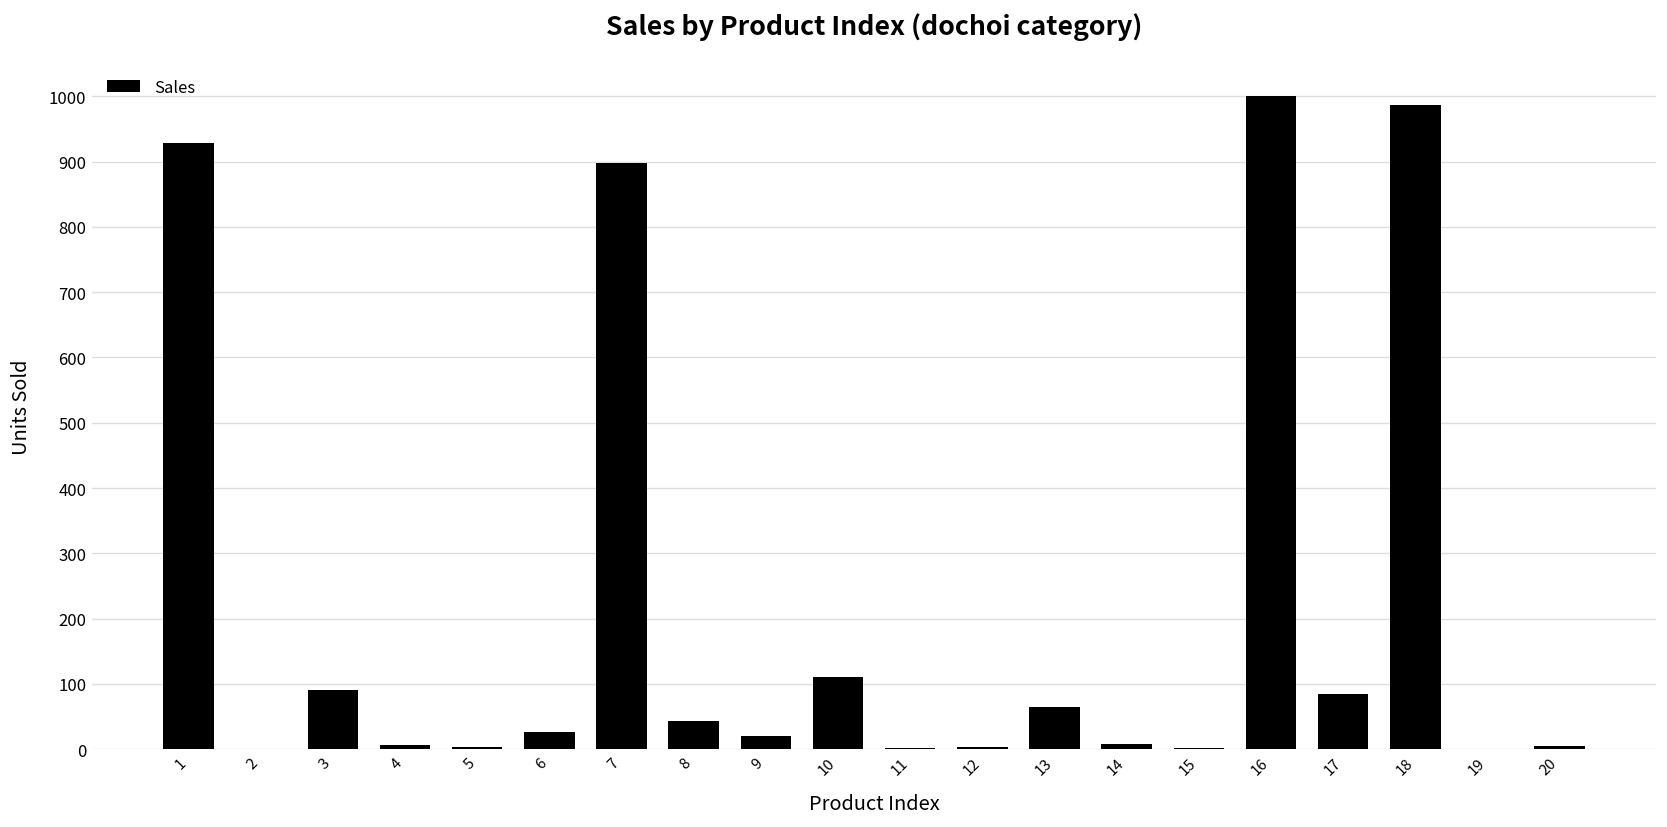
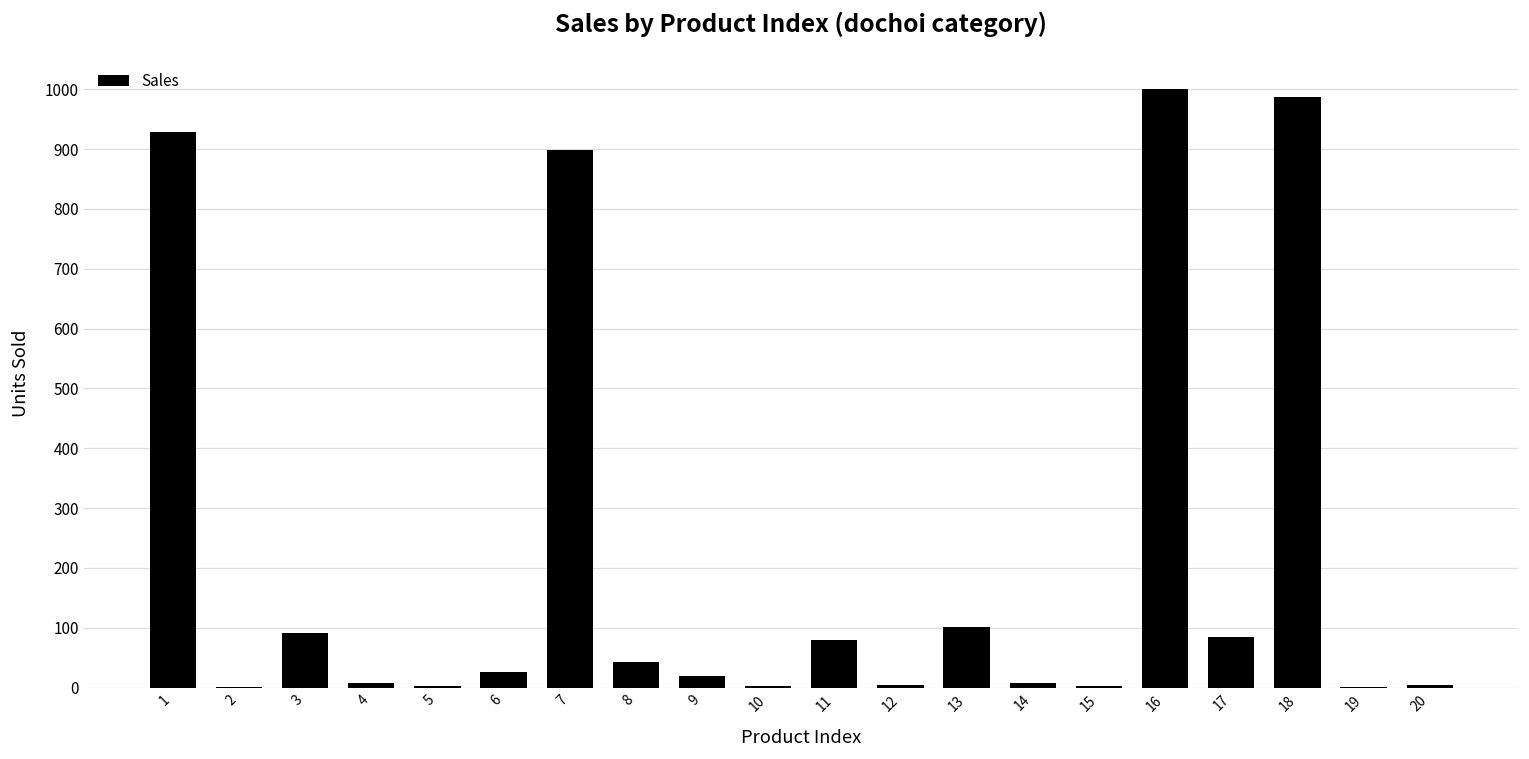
10: 110 -> 0
11: 0 -> 80
13: 60 -> 100
